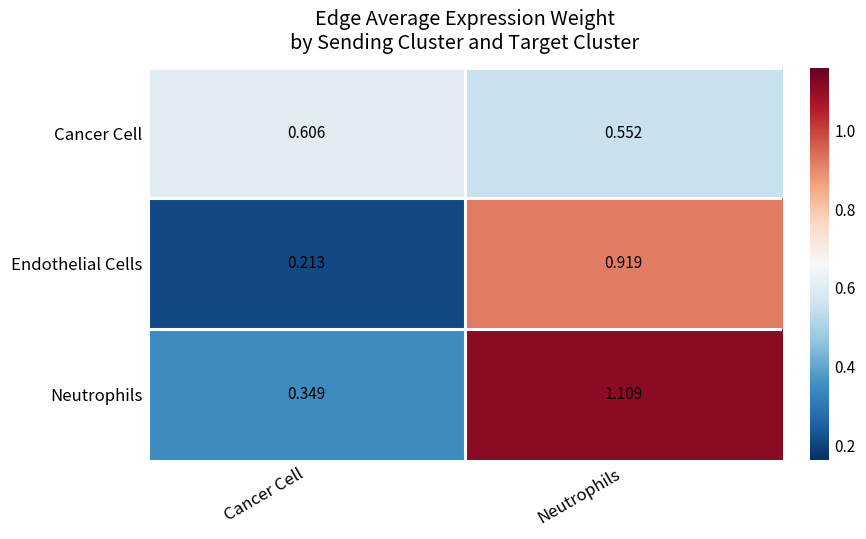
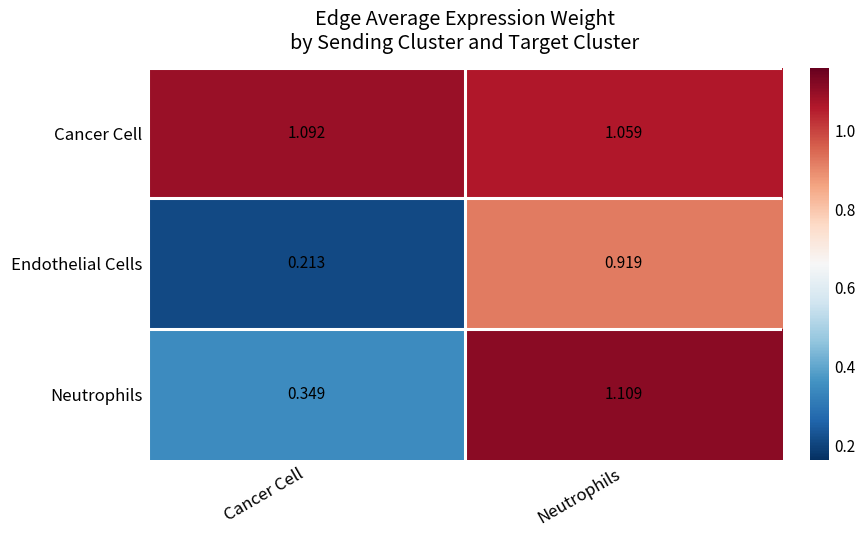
Cancer Cell, Cancer Cell: 0.606 -> 1.092
Cancer Cell, Neutrophils: 0.552 -> 1.059
